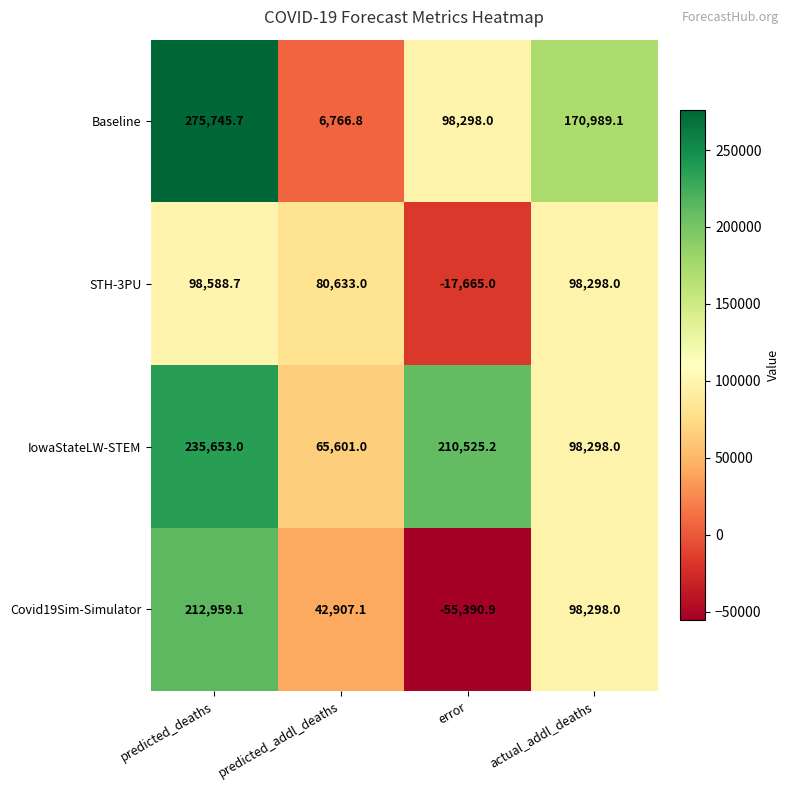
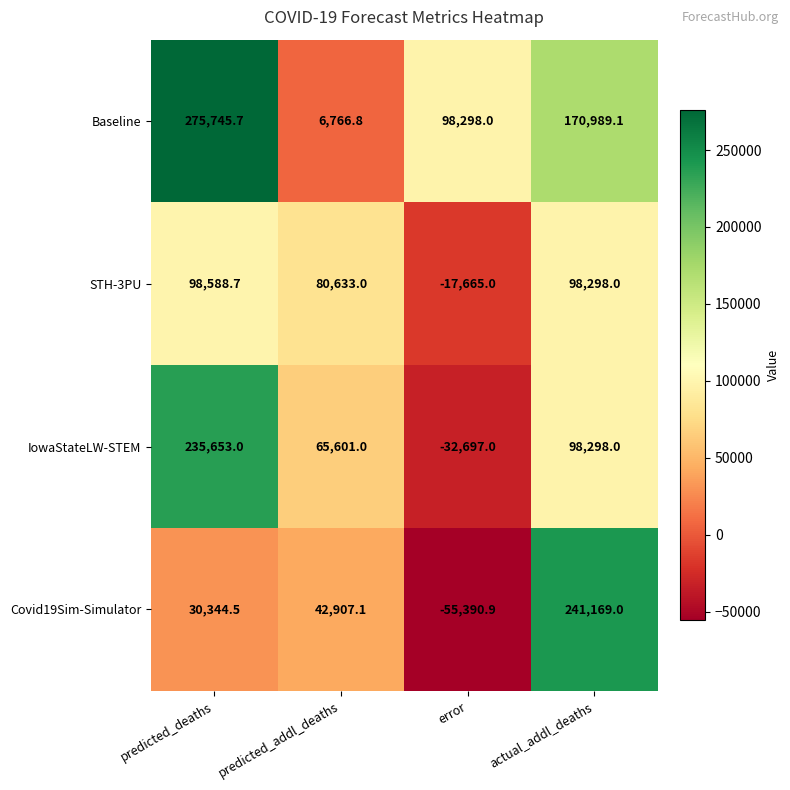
IowaStateLW-STEM, error: 210,525.2 -> -32,697.0
Covid19Sim-Simulator, predicted_deaths: 212,959.1 -> 30,344.5
Covid19Sim-Simulator, actual_addl_deaths: 98,298.0 -> 241,169.0
